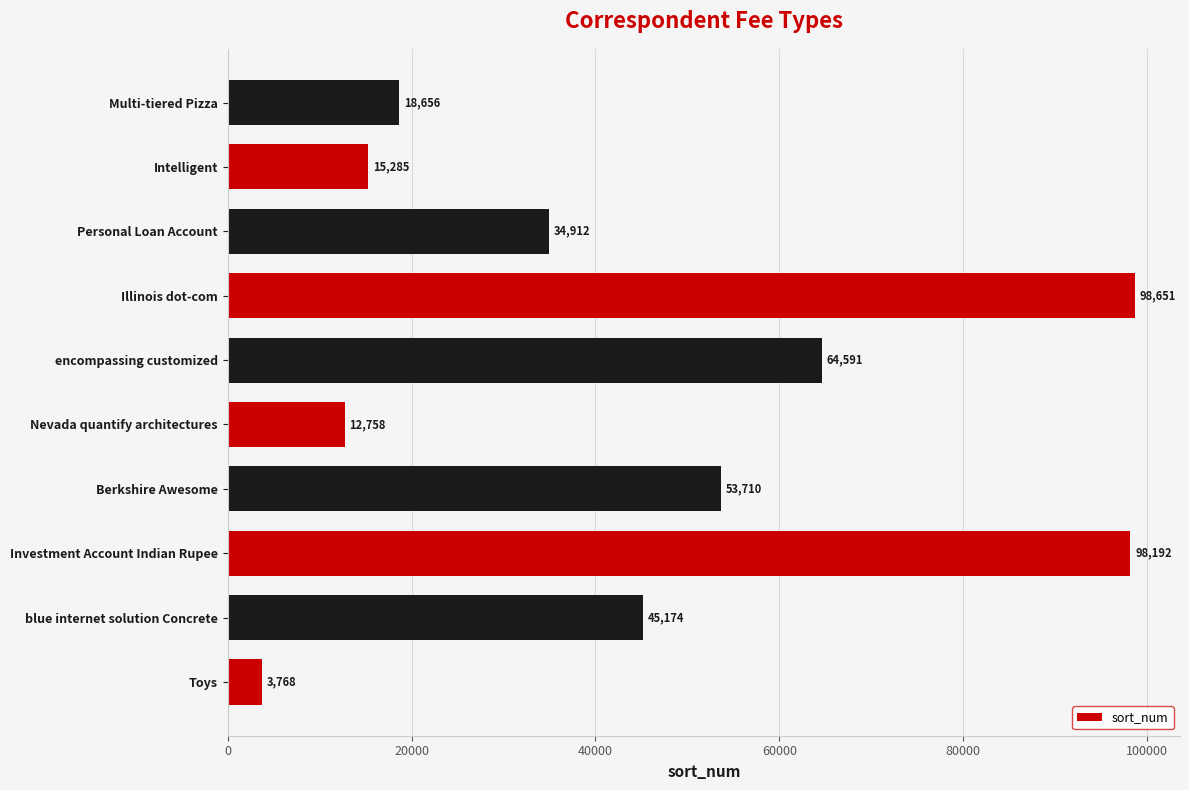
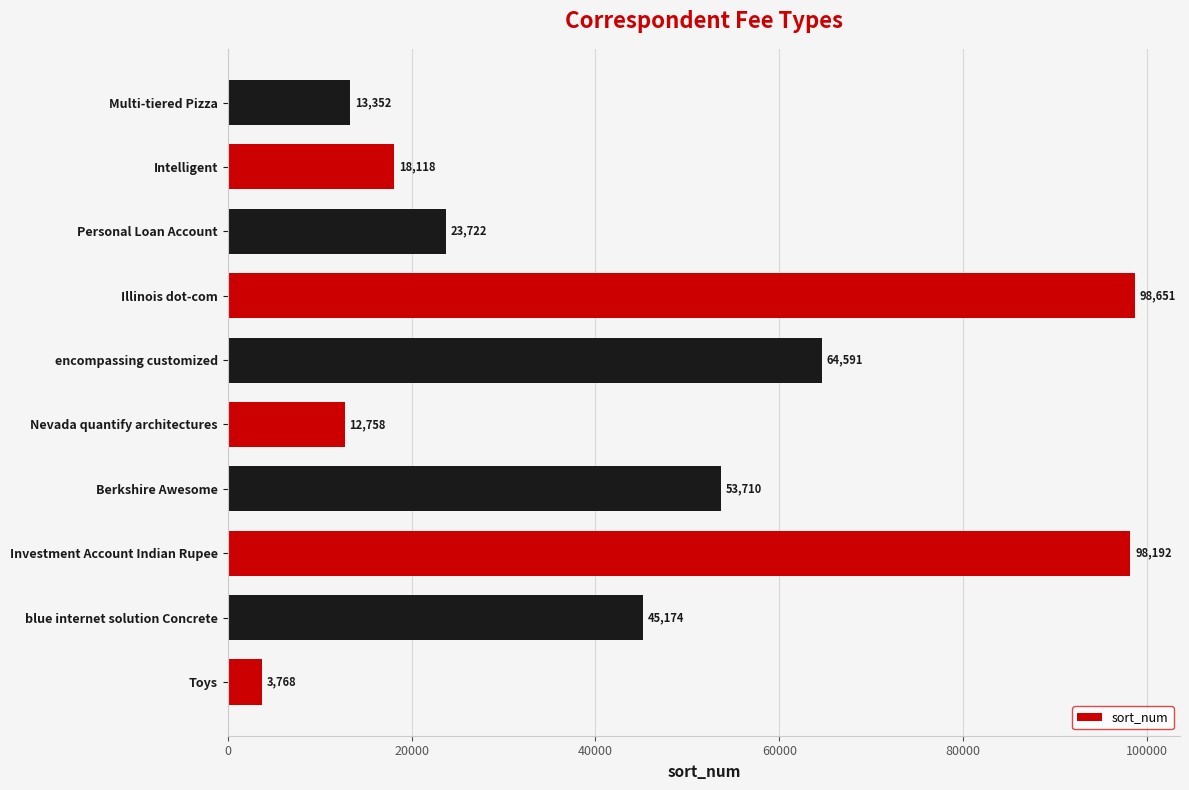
Multi-tiered Pizza: 18,656 -> 13,352
Intelligent: 15,285 -> 18,118
Personal Loan Account: 34,912 -> 23,722
